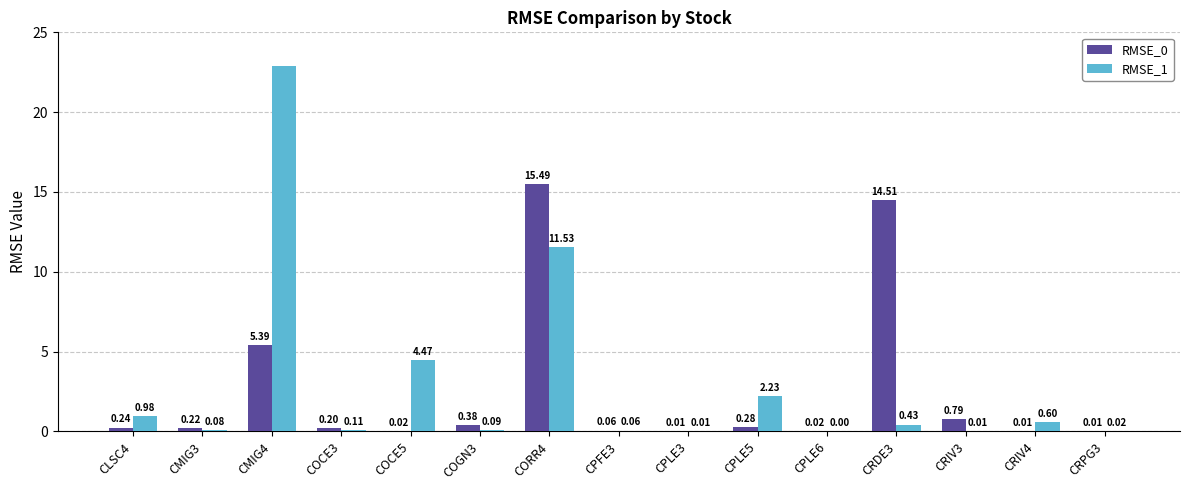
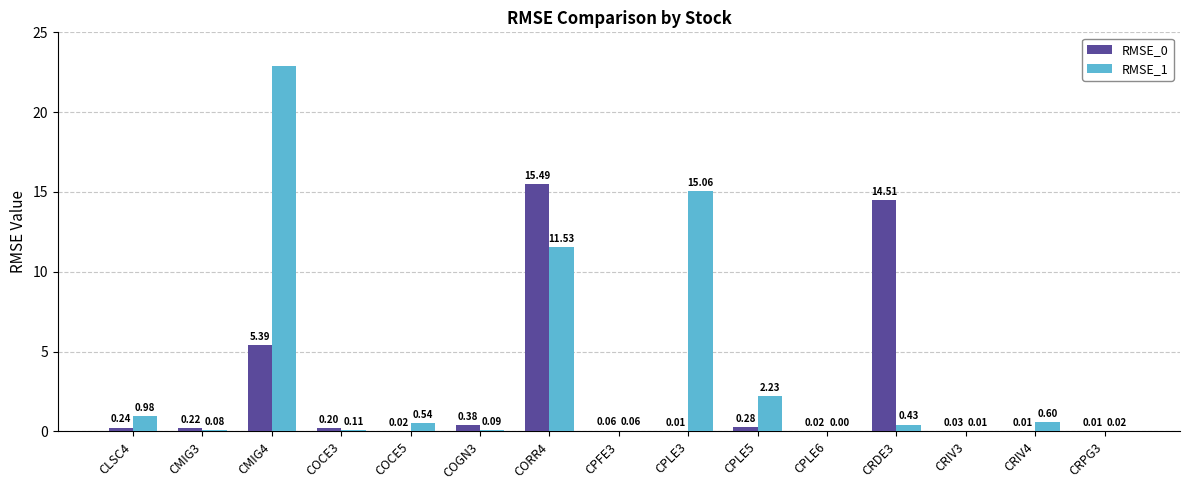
RMSE_1, COCE5: 4.47 -> 0.54
RMSE_1, CPLE3: 0.01 -> 15.06
RMSE_0, CRIV3: 0.79 -> 0.03
